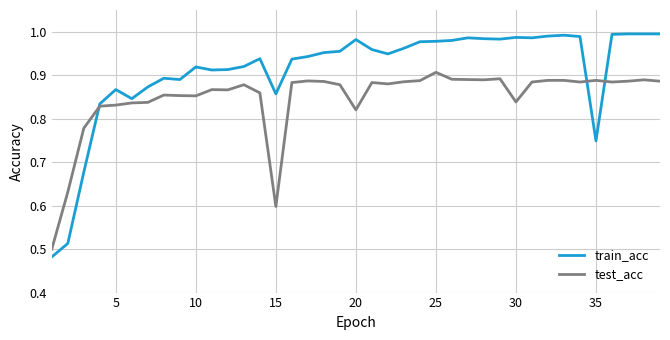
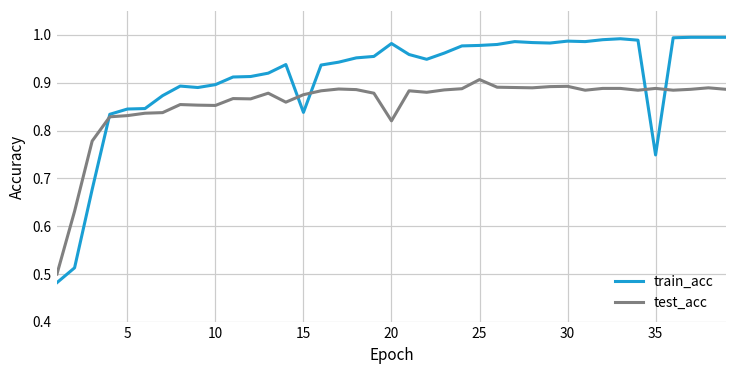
train_acc, 5: 0.87 -> 0.85
train_acc, 10: 0.92 -> 0.90
train_acc, 15: 0.86 -> 0.84
test_acc, 15: 0.60 -> 0.88
test_acc, 30: 0.84 -> 0.89
